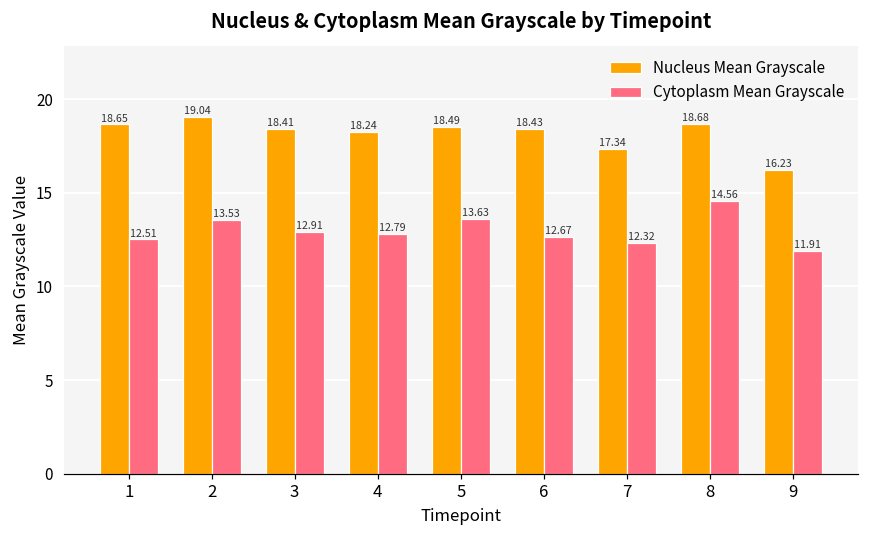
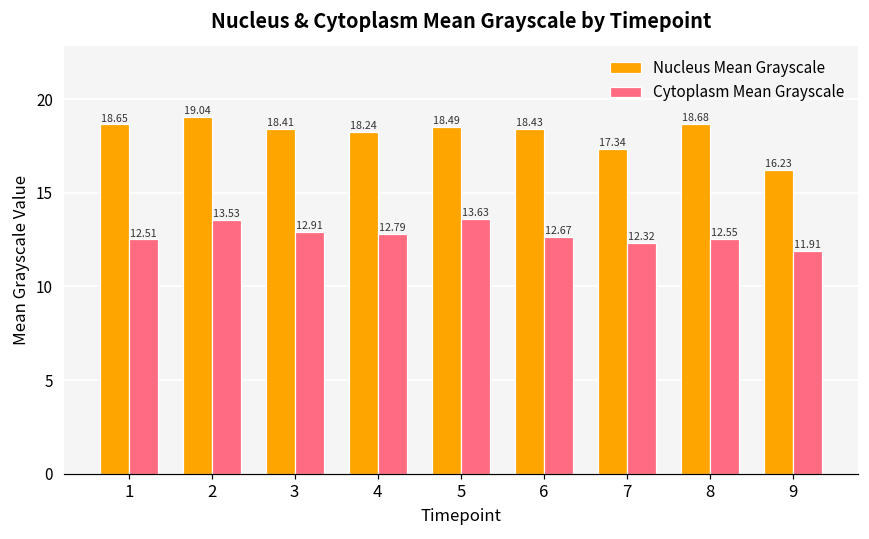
Cytoplasm Mean Grayscale, 8: 14.56 -> 12.55
